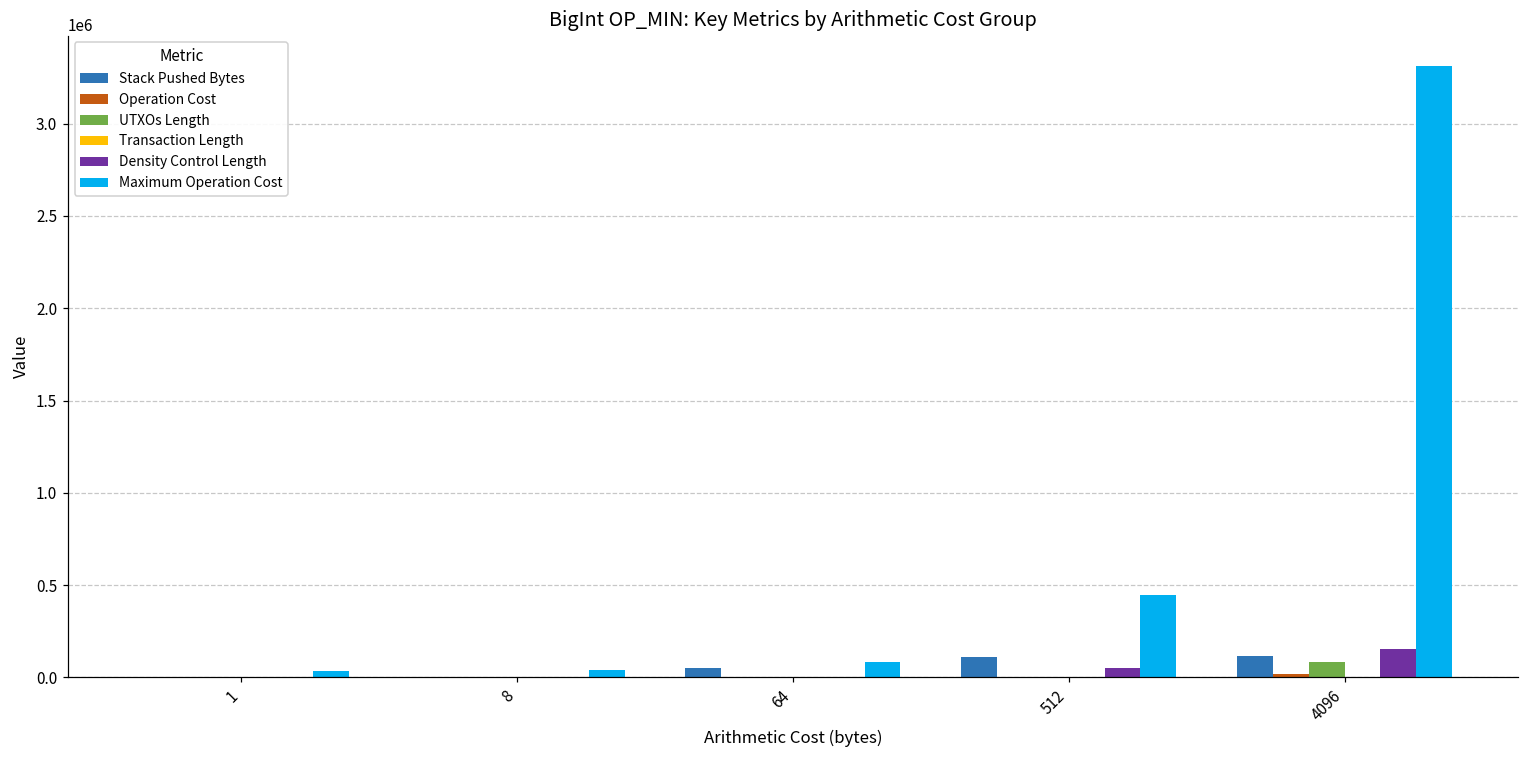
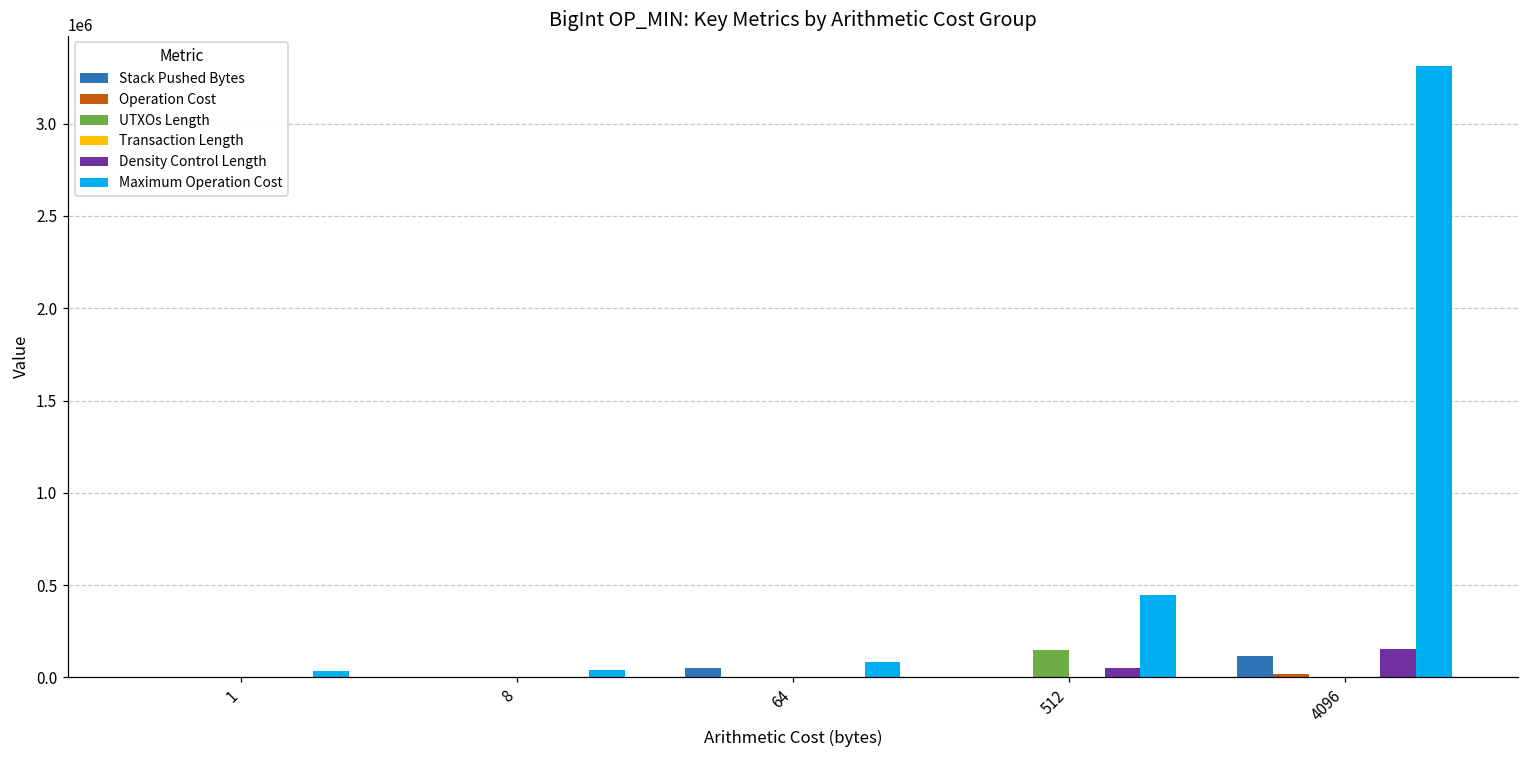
Stack Pushed Bytes, 512: 110000 -> 0
UTXOs Length, 512: 0 -> 150000
UTXOs Length, 4096: 90000 -> 0
